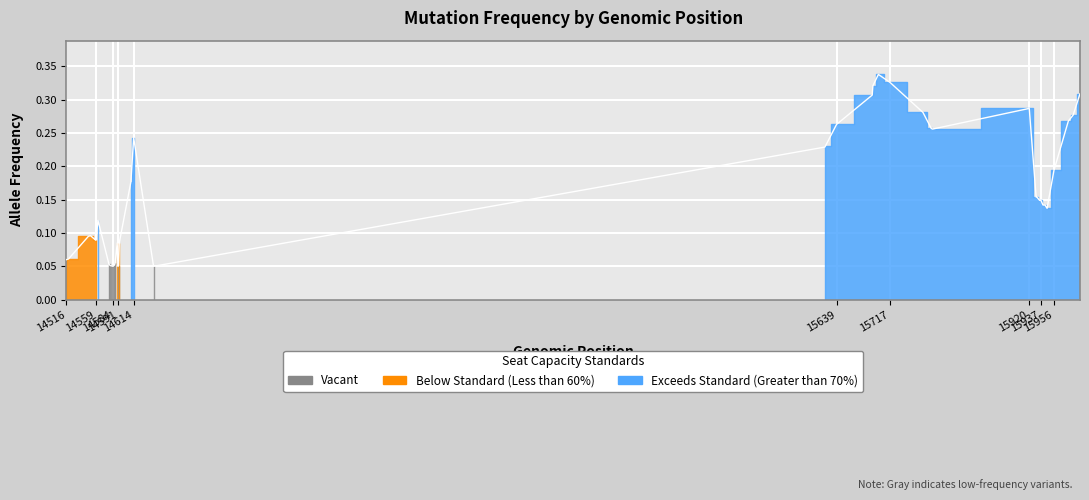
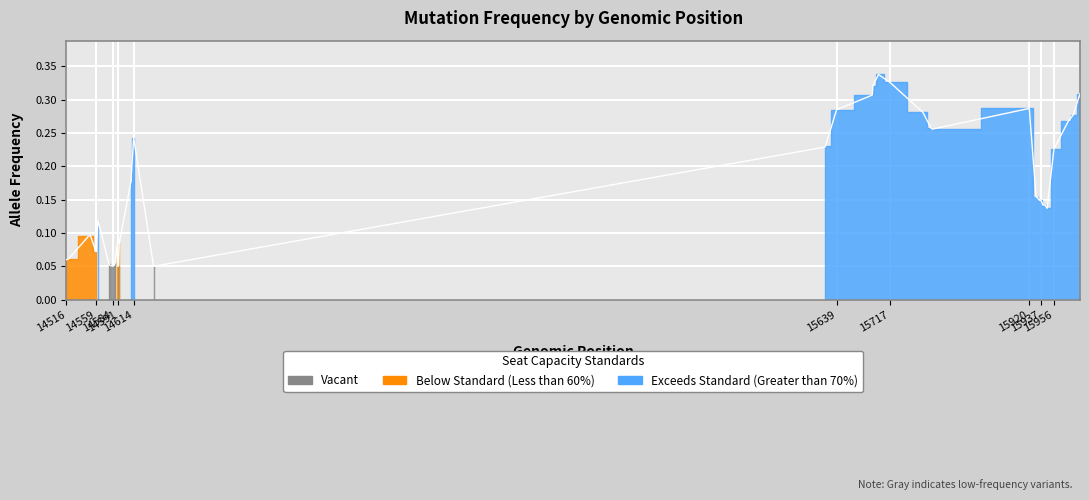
14559: 0.09 -> 0.07
15639: 0.26 -> 0.29
15956: 0.19 -> 0.23
